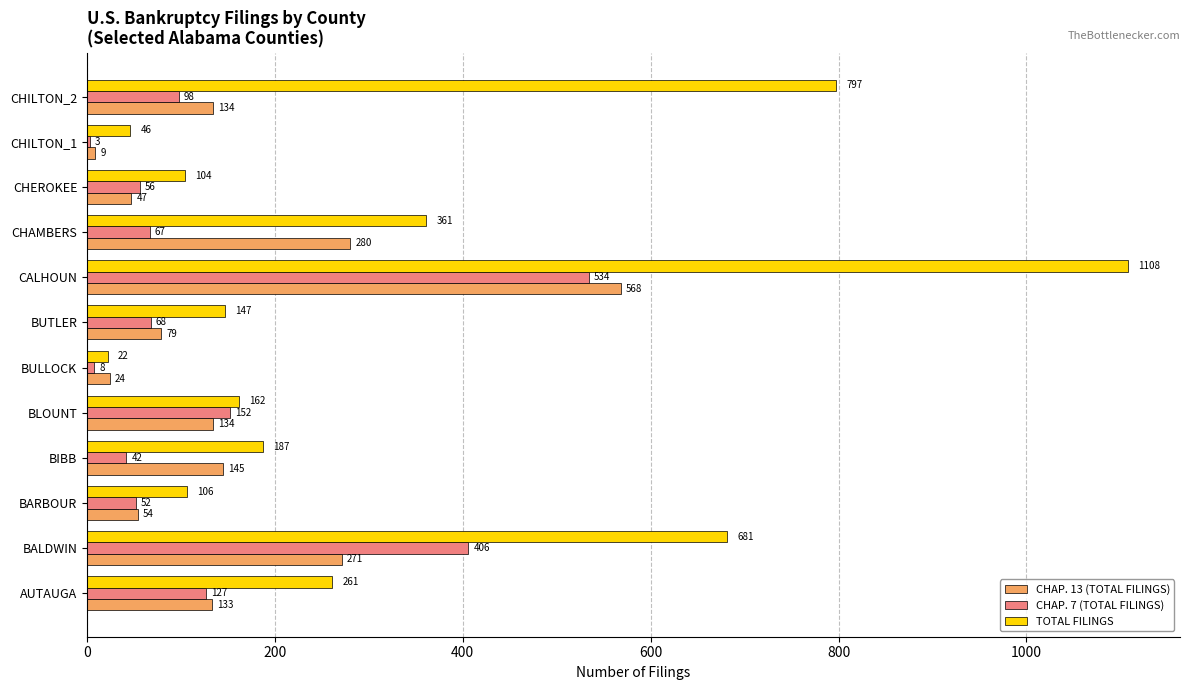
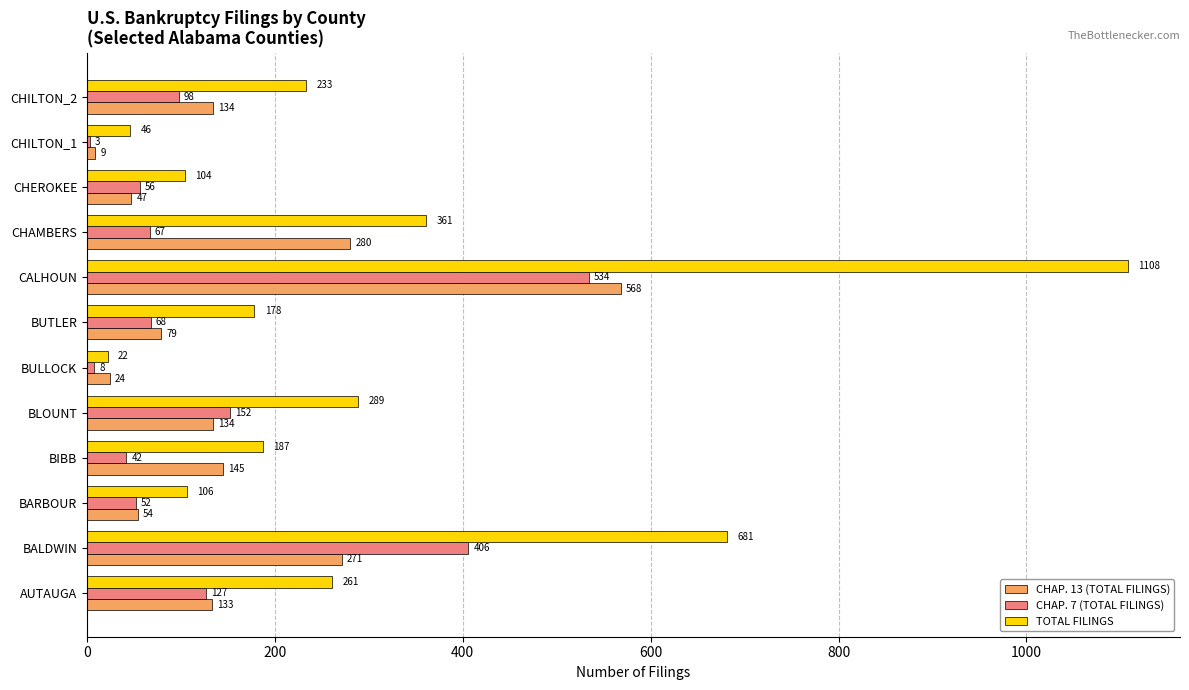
TOTAL FILINGS, CHILTON_2: 797 -> 233
TOTAL FILINGS, BUTLER: 147 -> 178
TOTAL FILINGS, BLOUNT: 162 -> 289
